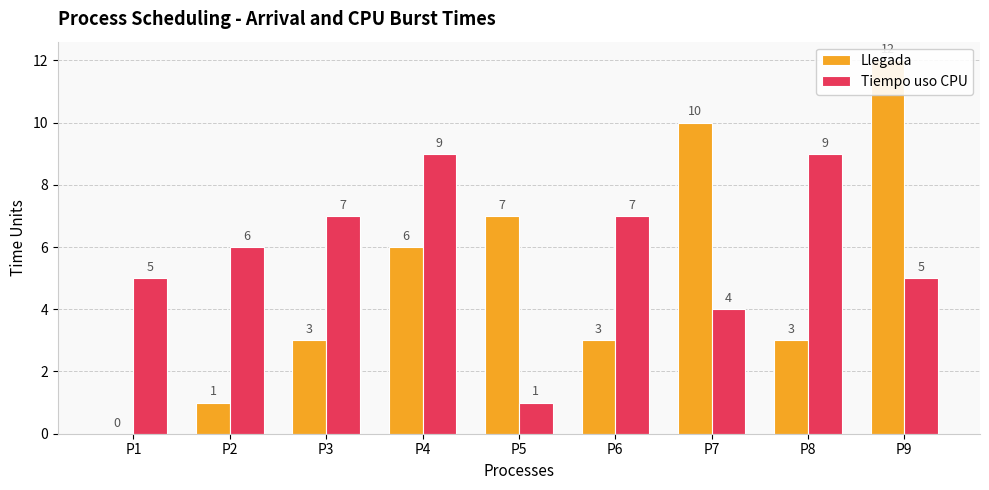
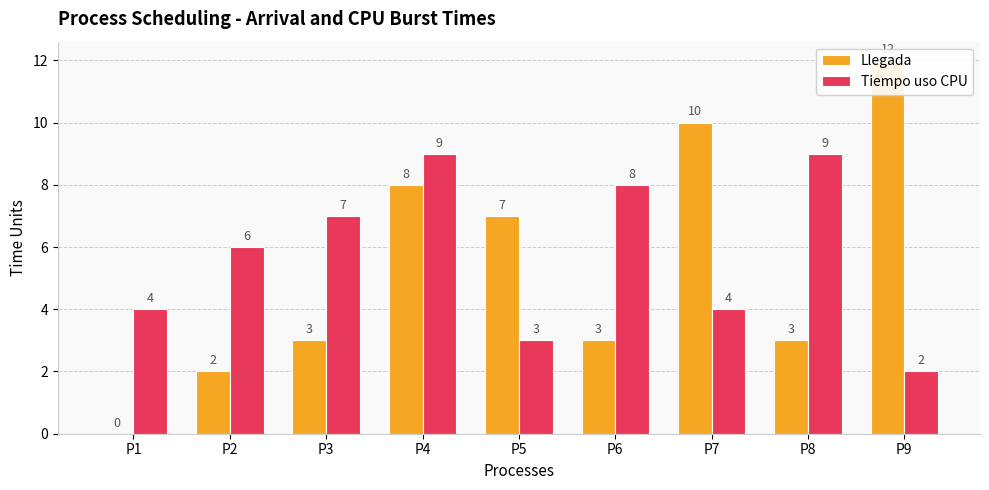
Tiempo uso CPU, P1: 5 -> 4
Llegada, P2: 1 -> 2
Llegada, P4: 6 -> 8
Tiempo uso CPU, P5: 1 -> 3
Tiempo uso CPU, P6: 7 -> 8
Tiempo uso CPU, P9: 5 -> 2
